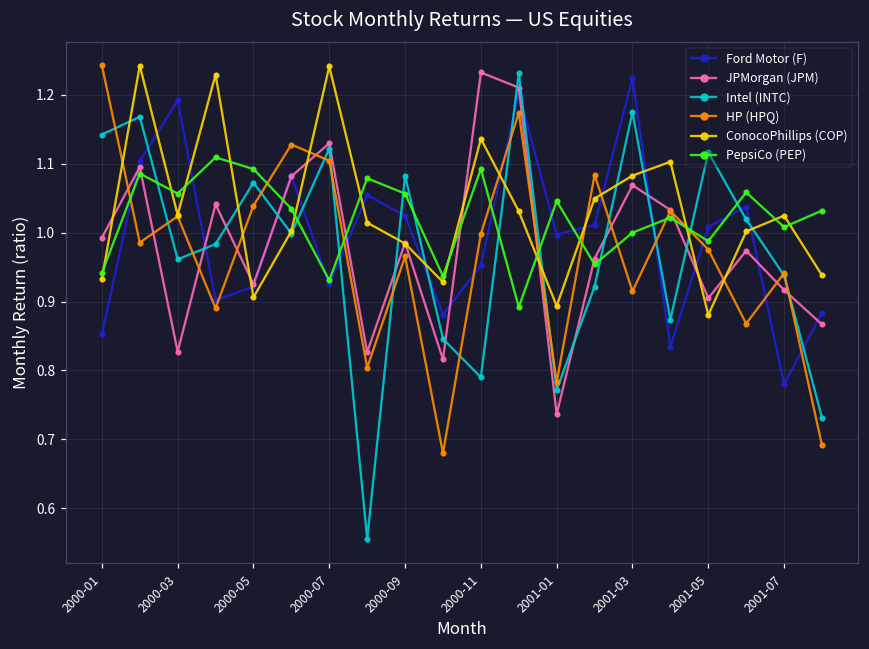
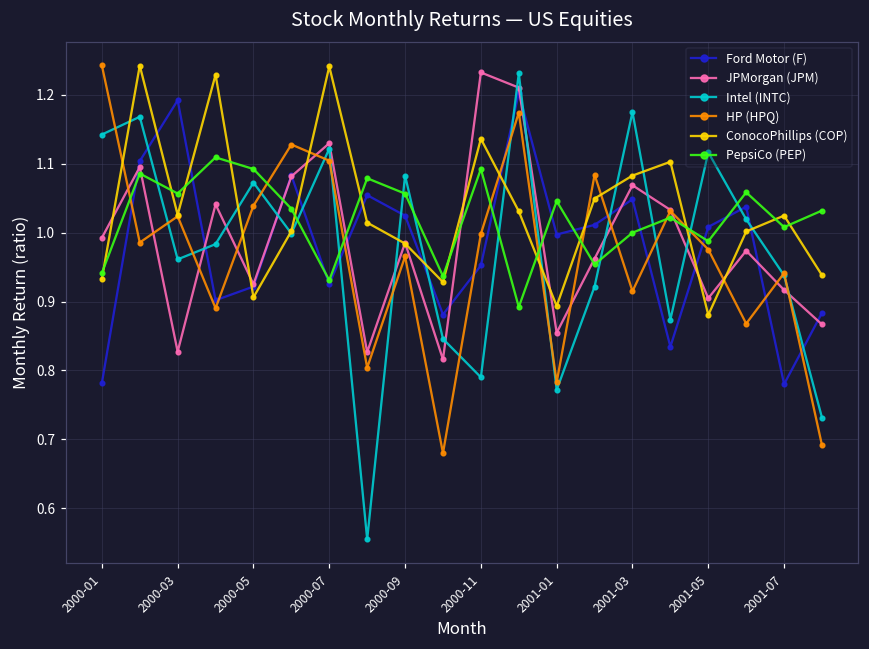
Ford Motor (F), 2000-01: 0.85 -> 0.78
JPMorgan (JPM), 2001-01: 0.74 -> 0.85
Ford Motor (F), 2001-03: 1.22 -> 1.05
